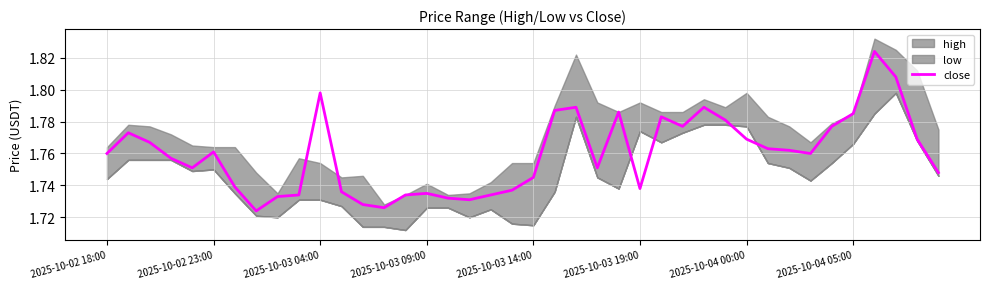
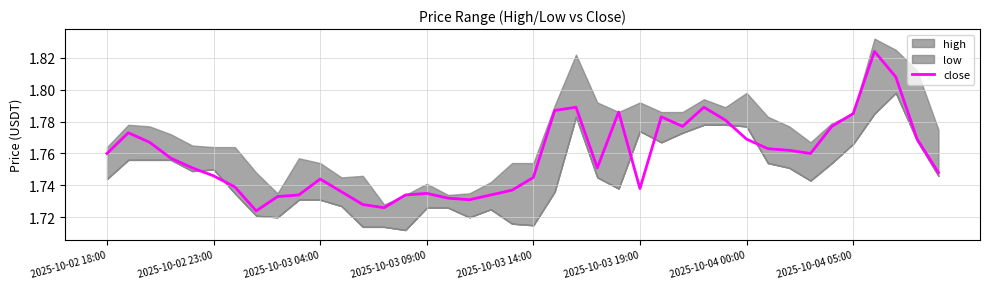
close, 2025-10-02 23:00: 1.761 -> 1.746
close, 2025-10-03 04:00: 1.798 -> 1.744
